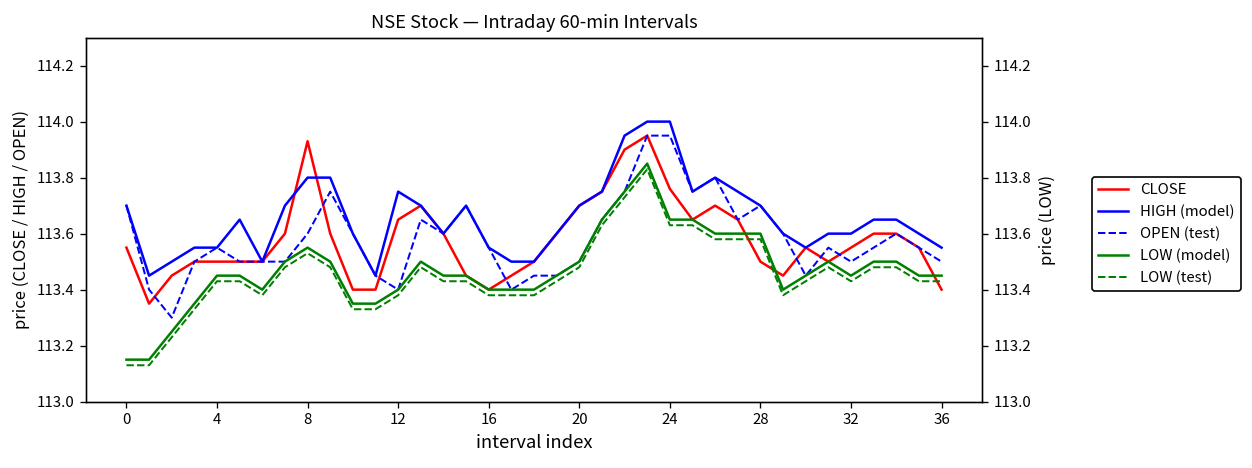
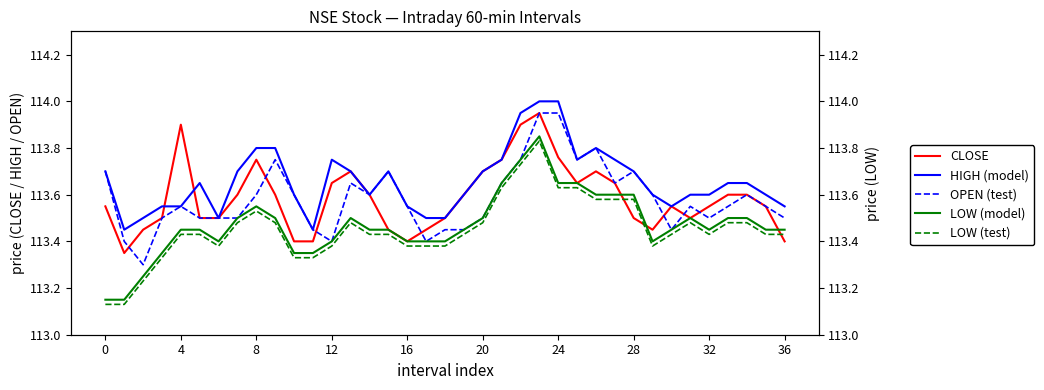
CLOSE, 4: 113.5 -> 113.9
CLOSE, 8: 113.93 -> 113.75
